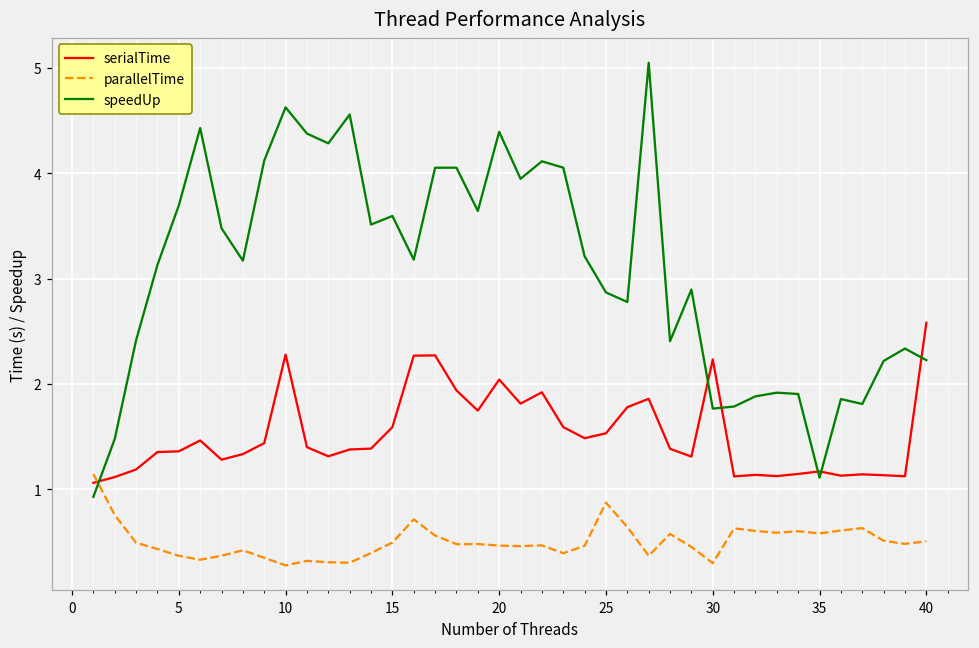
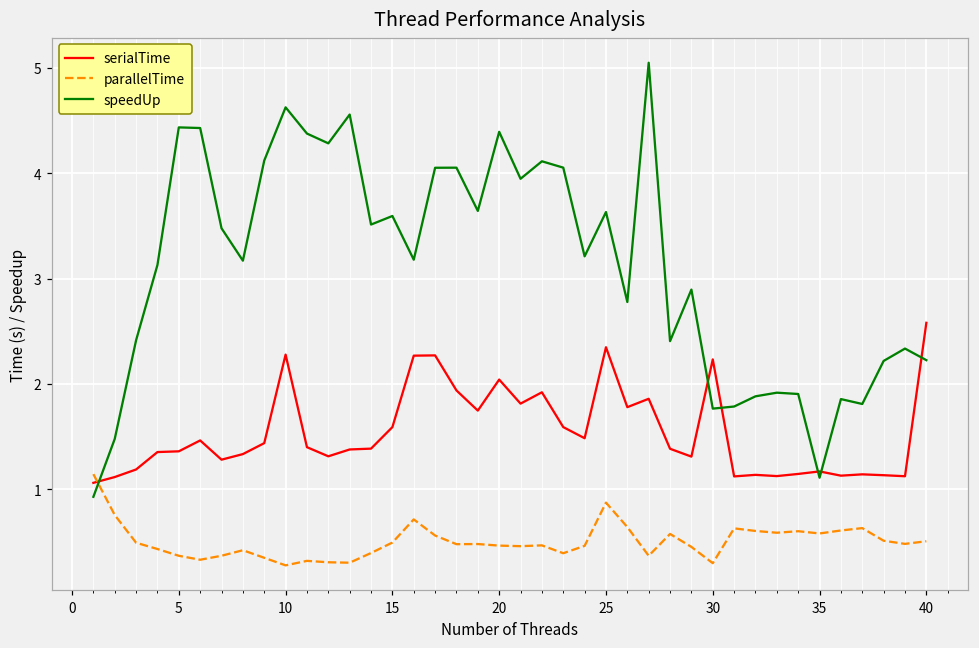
speedUp, 5: 3.7 -> 4.4
serialTime, 25: 1.5 -> 2.3
speedUp, 25: 2.9 -> 3.6
